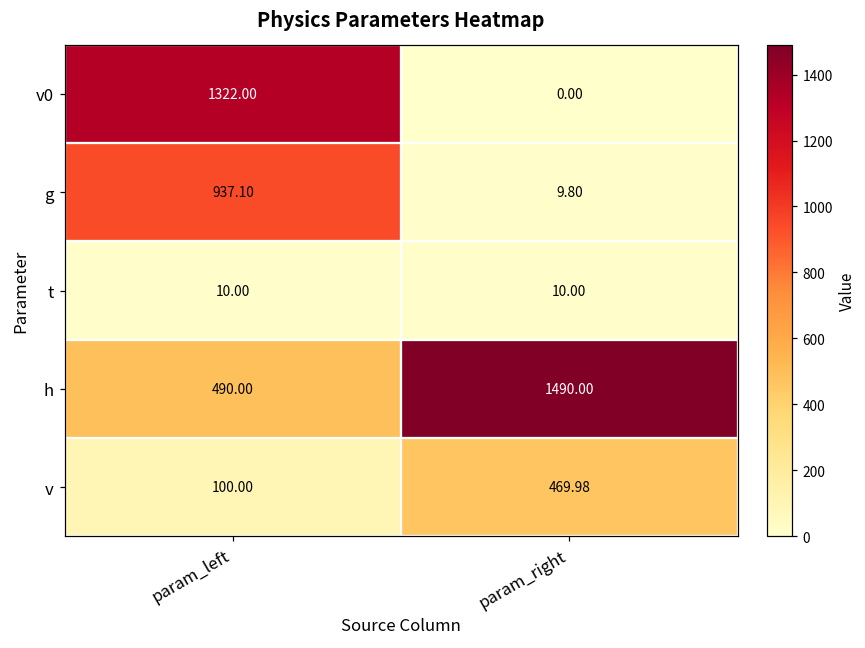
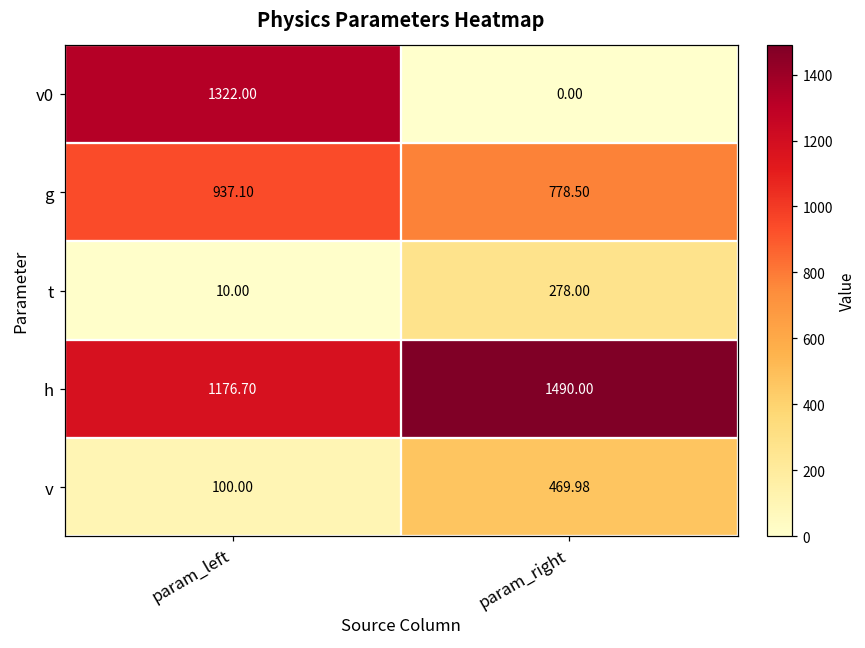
g, param_right: 9.80 -> 778.50
t, param_right: 10.00 -> 278.00
h, param_left: 490.00 -> 1176.70
